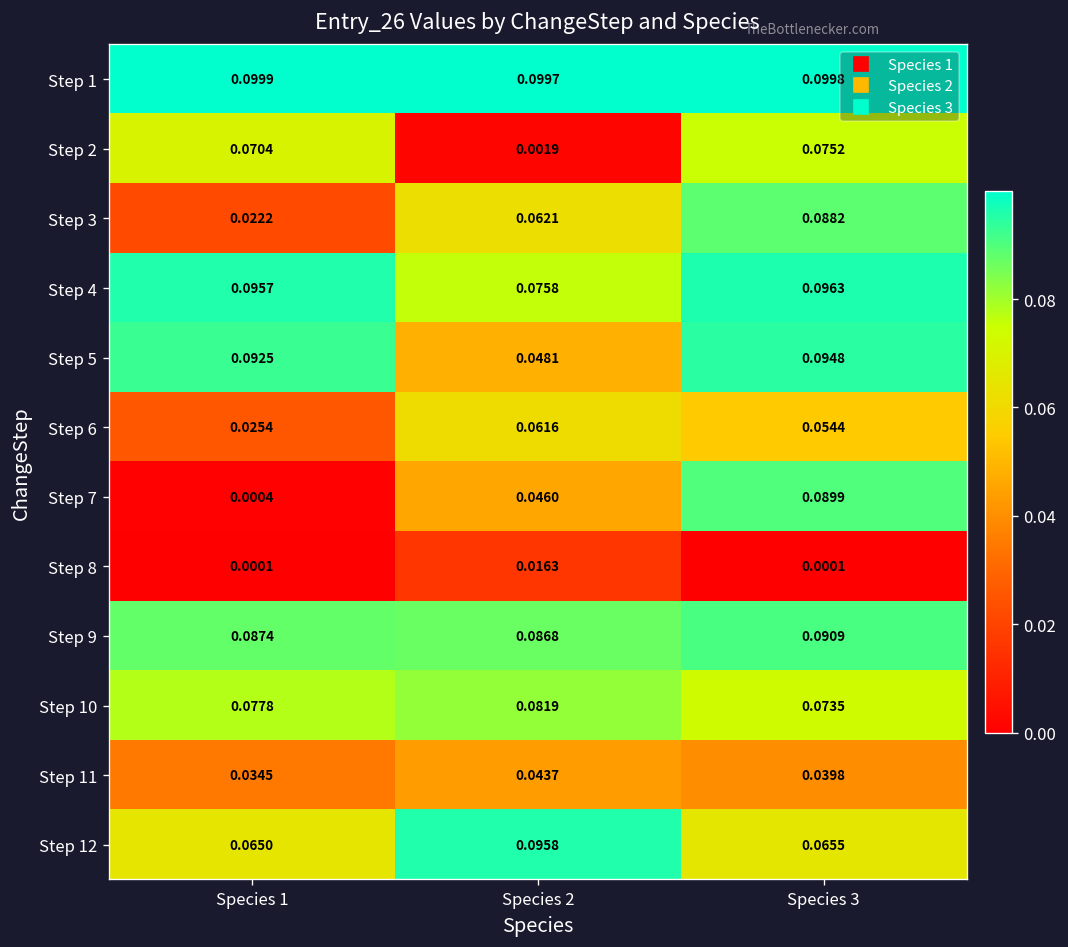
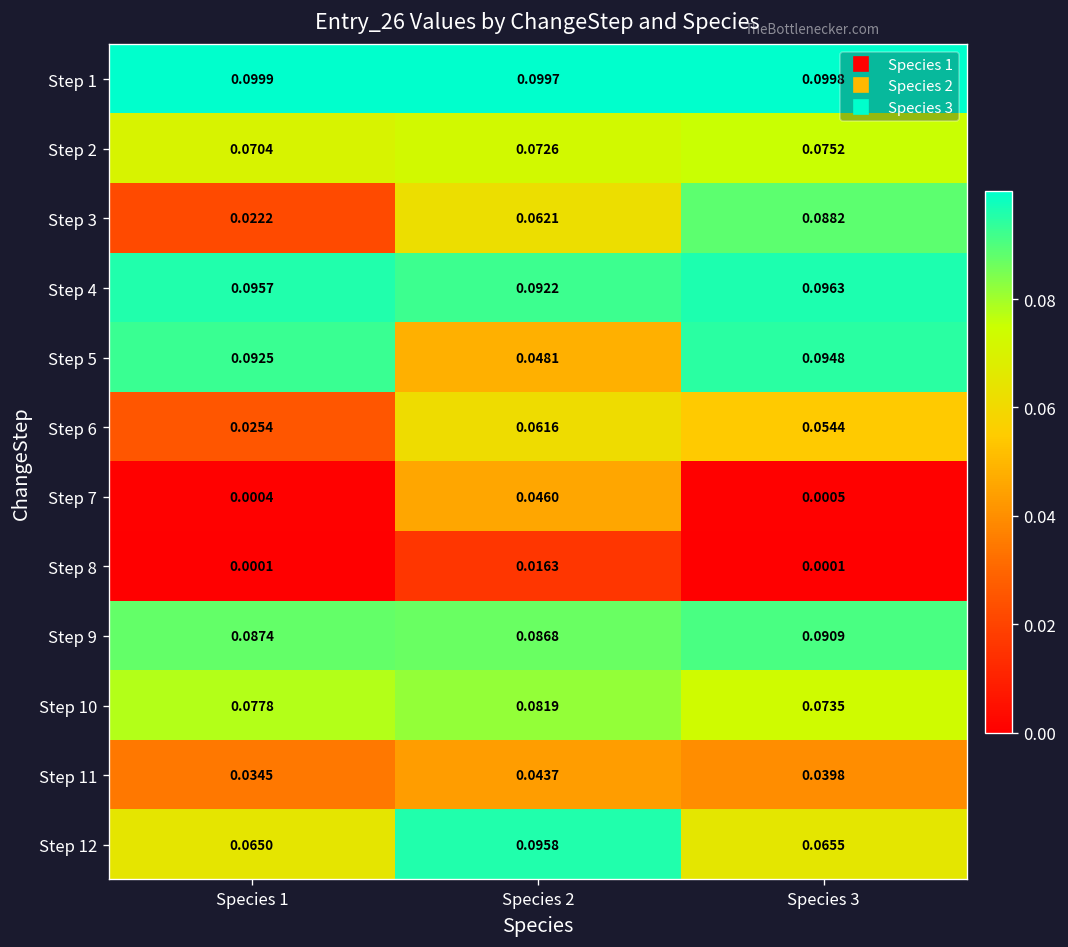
Step 2, Species 2: 0.0019 -> 0.0726
Step 4, Species 2: 0.0758 -> 0.0922
Step 7, Species 3: 0.0899 -> 0.0005
